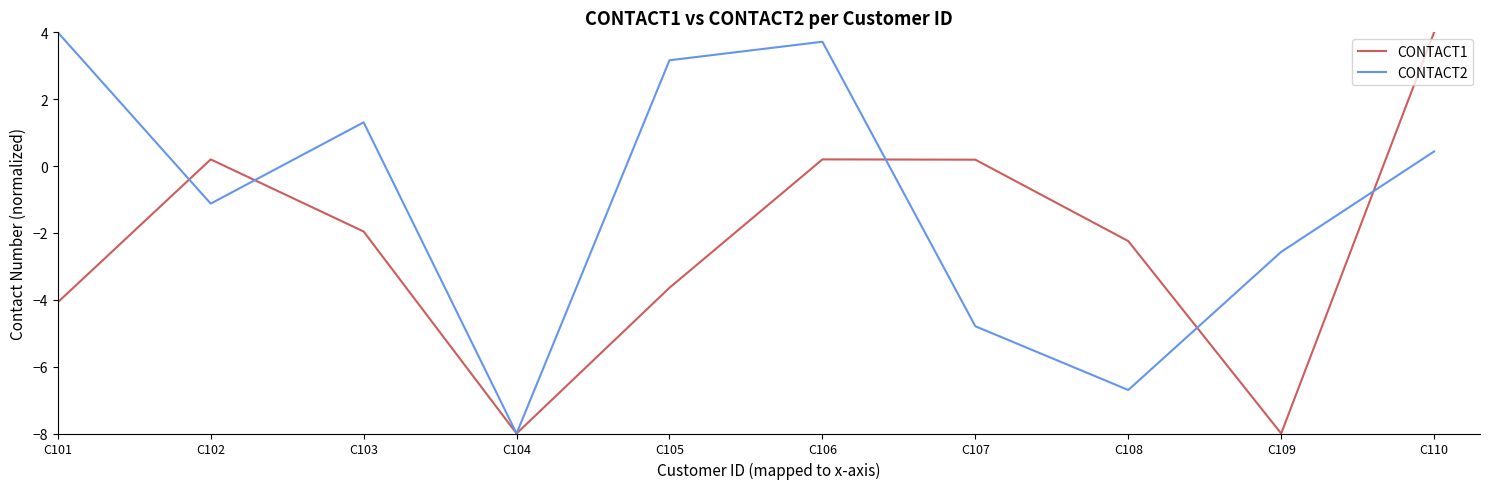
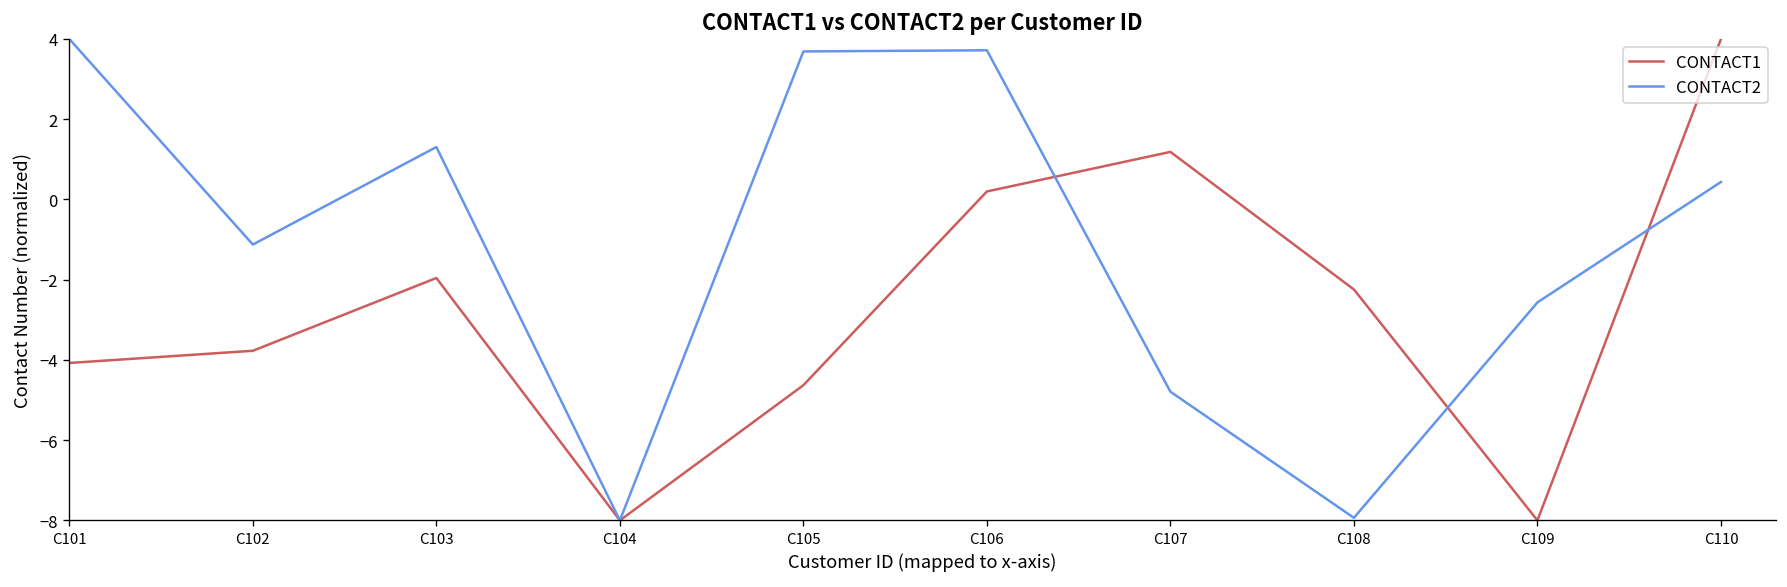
CONTACT1, C102: 0.2 -> -3.8
CONTACT1, C105: -3.6 -> -4.6
CONTACT2, C105: 3.2 -> 3.7
CONTACT1, C107: 0.2 -> 1.2
CONTACT2, C108: -6.7 -> -7.9
